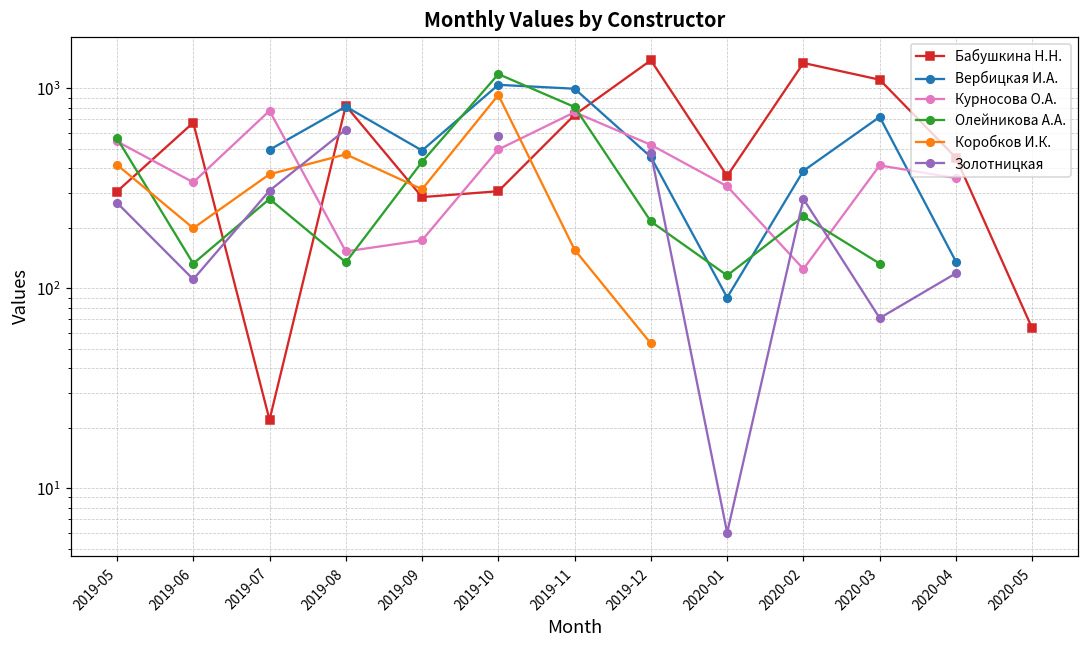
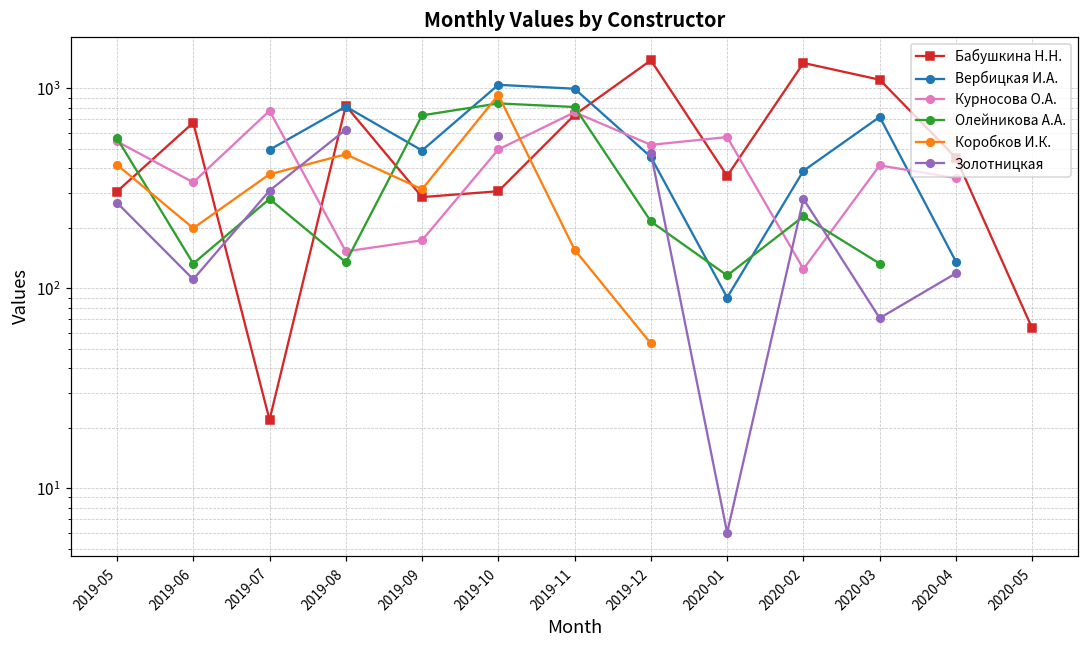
Олейникова А.А., 2019-09: 430 -> 730
Олейникова А.А., 2019-10: 1200 -> 800
Курносова О.А., 2020-01: 320 -> 570
